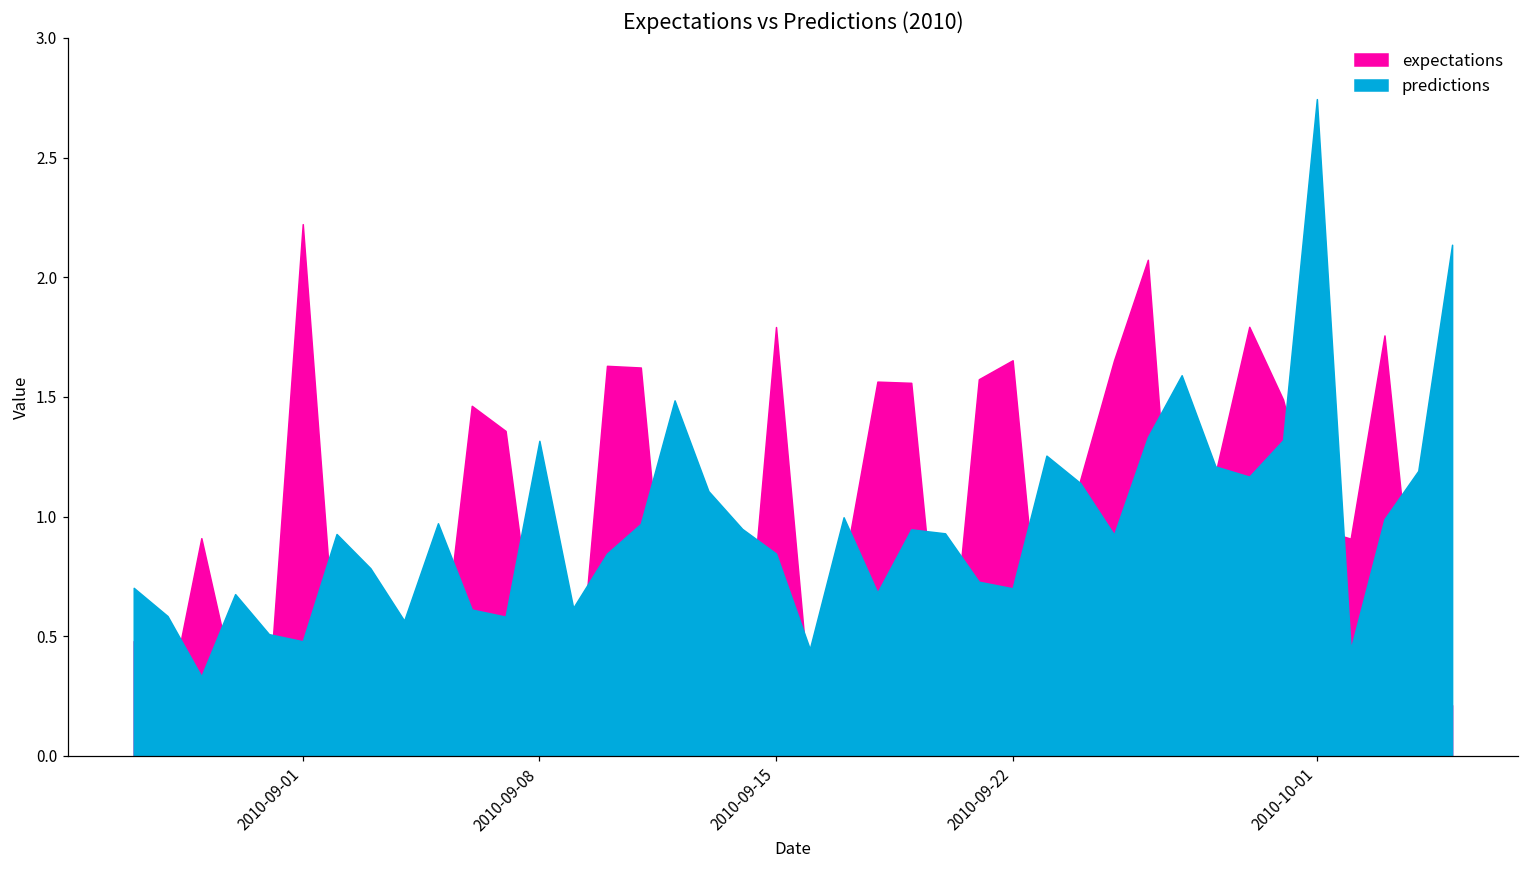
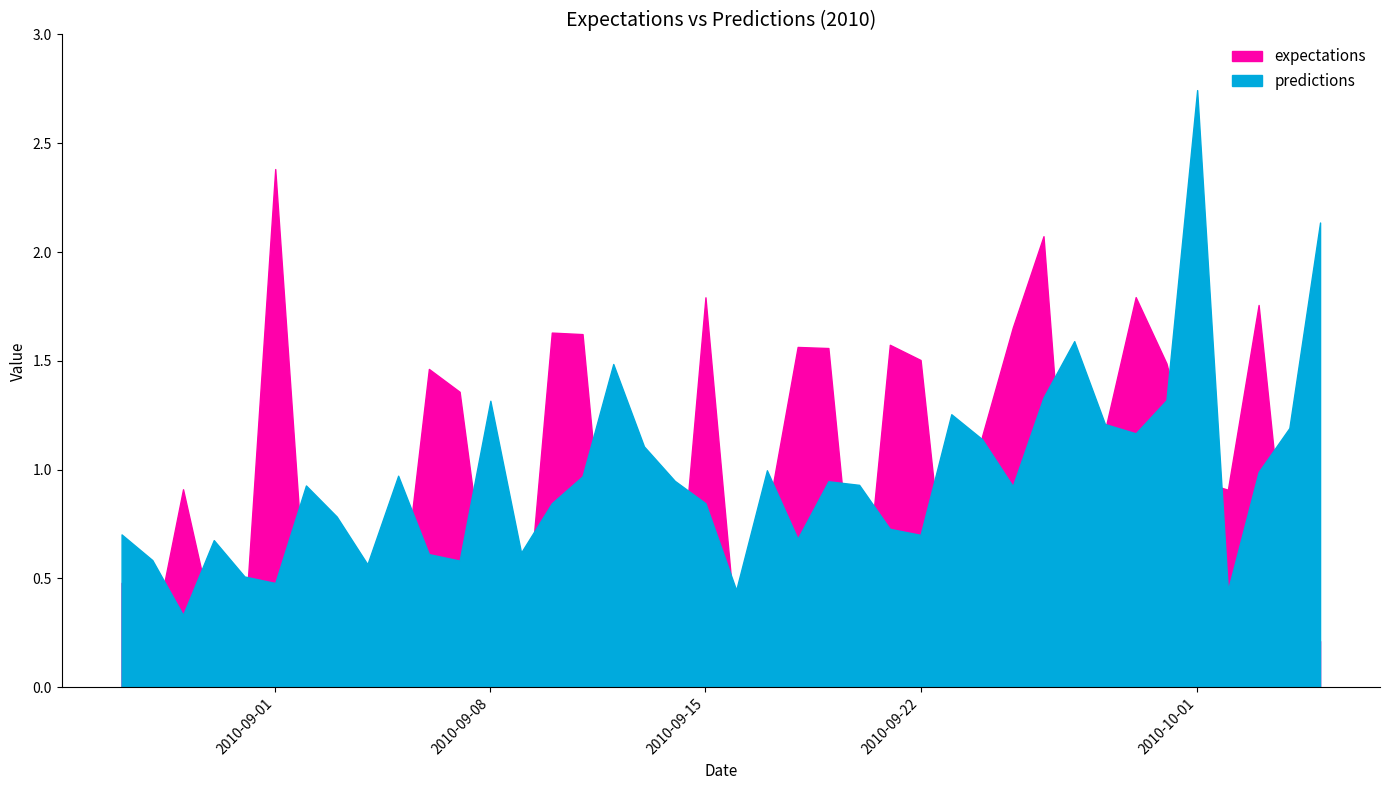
expectations, 2010-09-01: 2.22 -> 2.38
expectations, 2010-09-22: 1.65 -> 1.50
